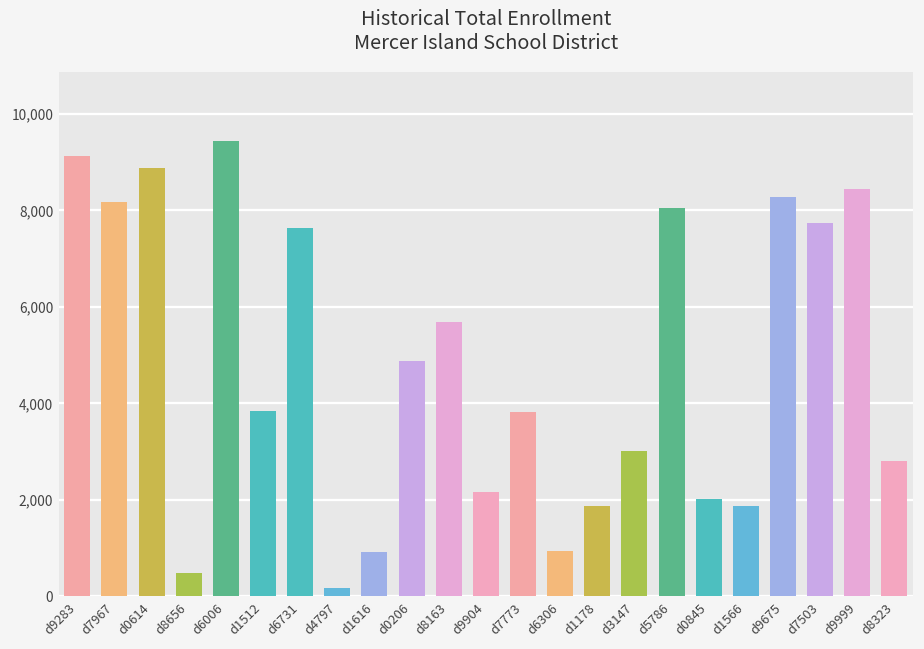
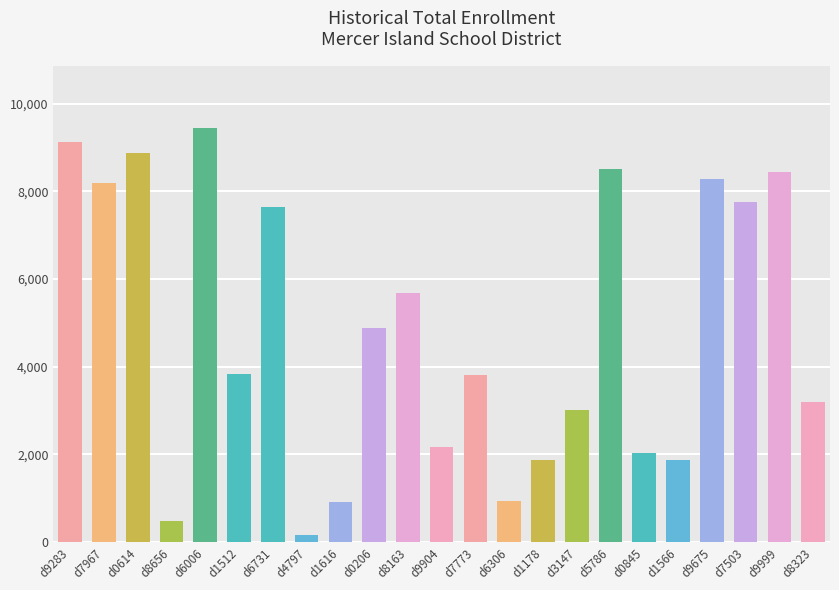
d5786: 8,100 -> 8,500
d8323: 2,800 -> 3,200
